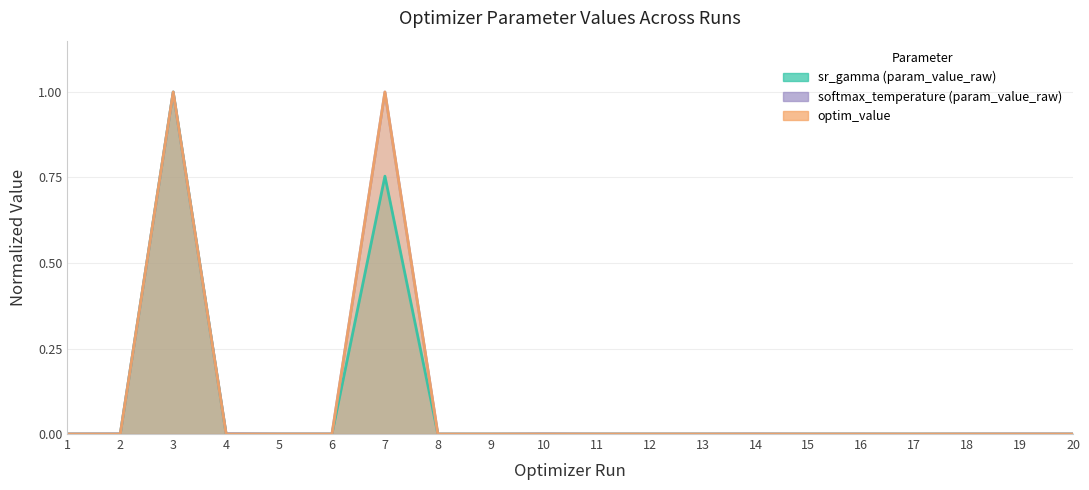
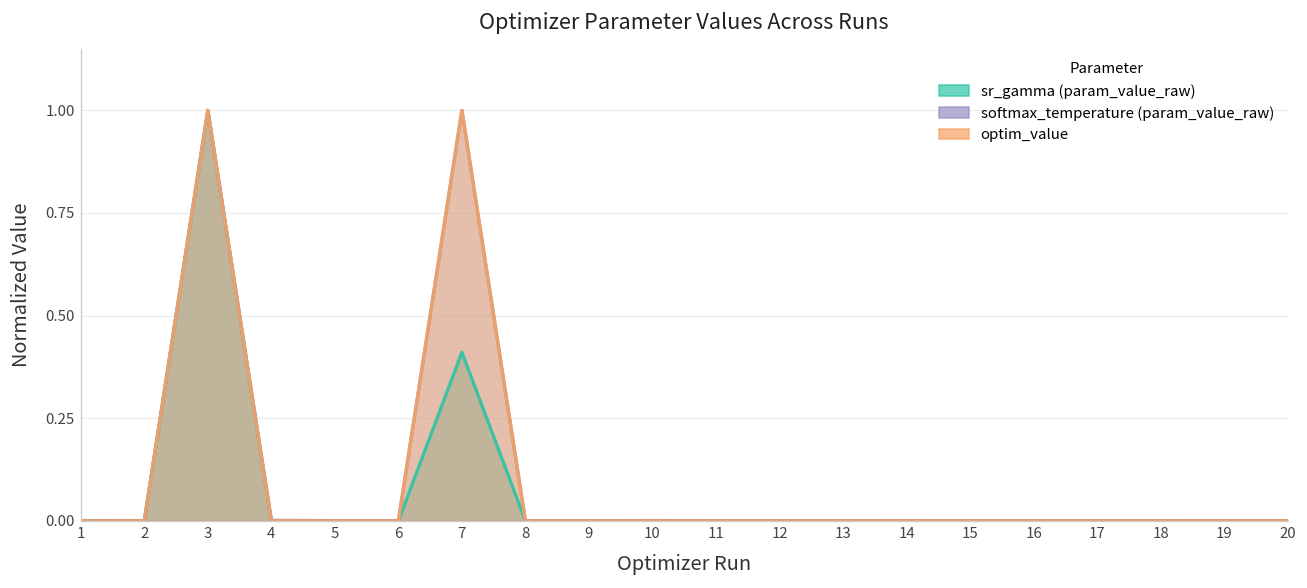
sr_gamma (param_value_raw), 7: 0.75 -> 0.41
